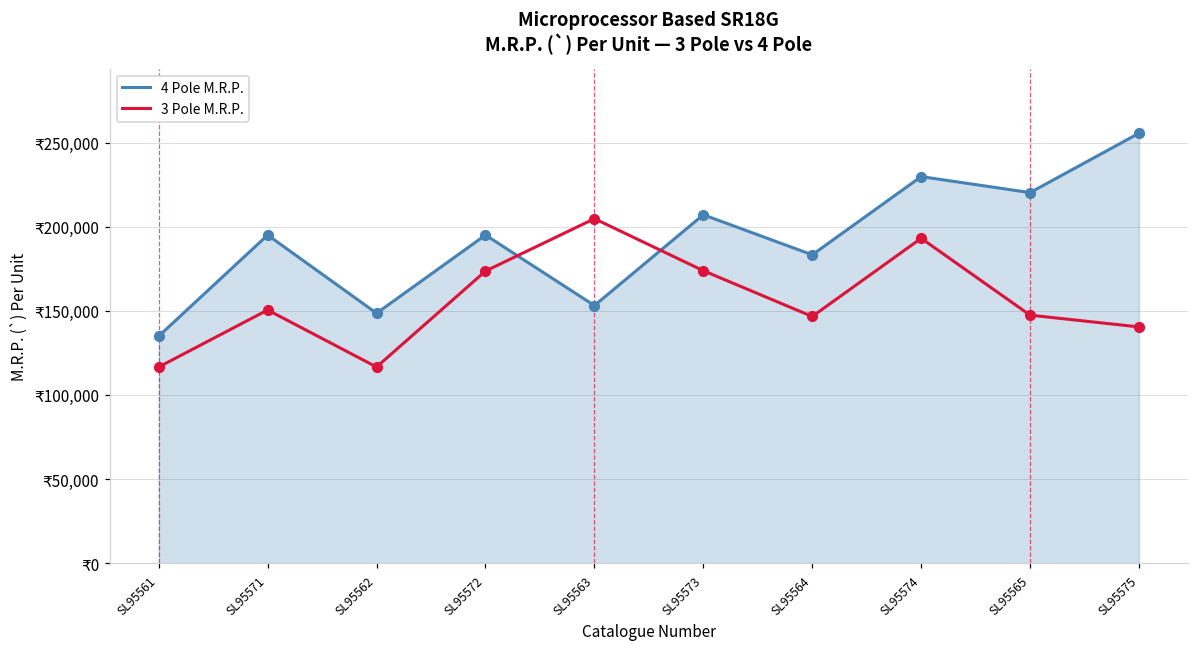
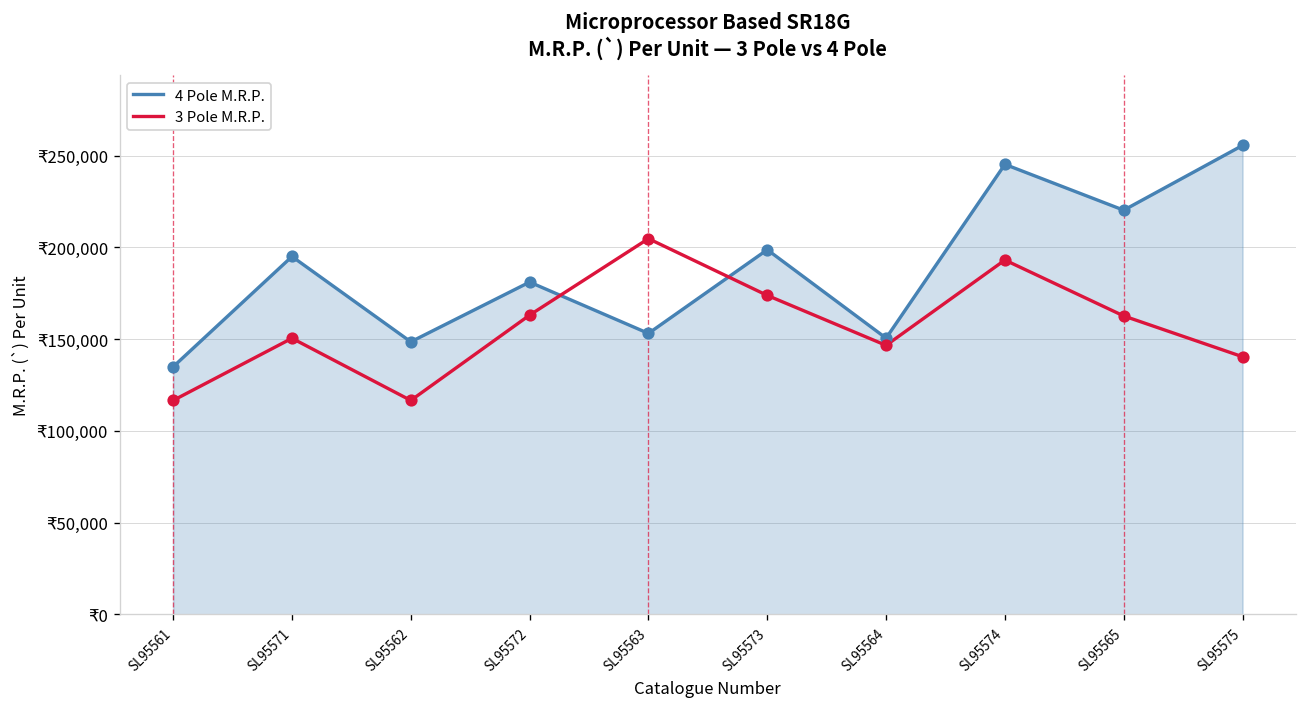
4 Pole M.R.P., SL95572: ₹195,000 -> ₹181,000
3 Pole M.R.P., SL95572: ₹174,000 -> ₹163,000
4 Pole M.R.P., SL95573: ₹207,000 -> ₹199,000
4 Pole M.R.P., SL95564: ₹183,000 -> ₹151,000
4 Pole M.R.P., SL95574: ₹230,000 -> ₹245,000
3 Pole M.R.P., SL95565: ₹147,000 -> ₹163,000
